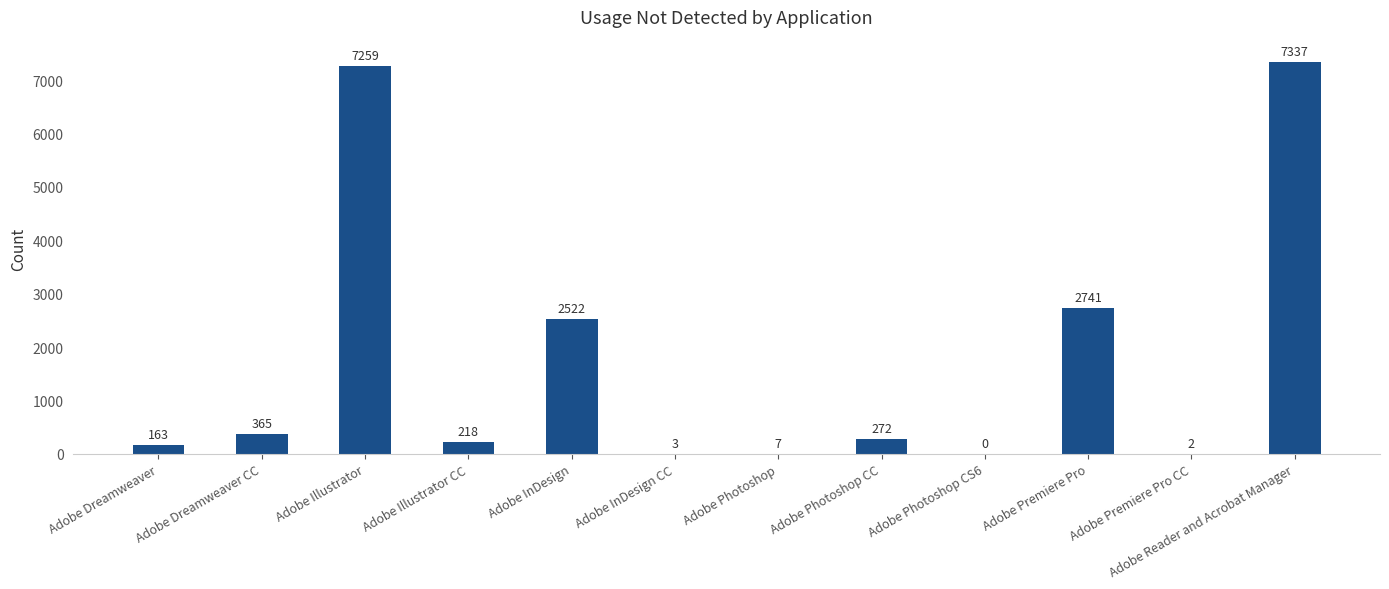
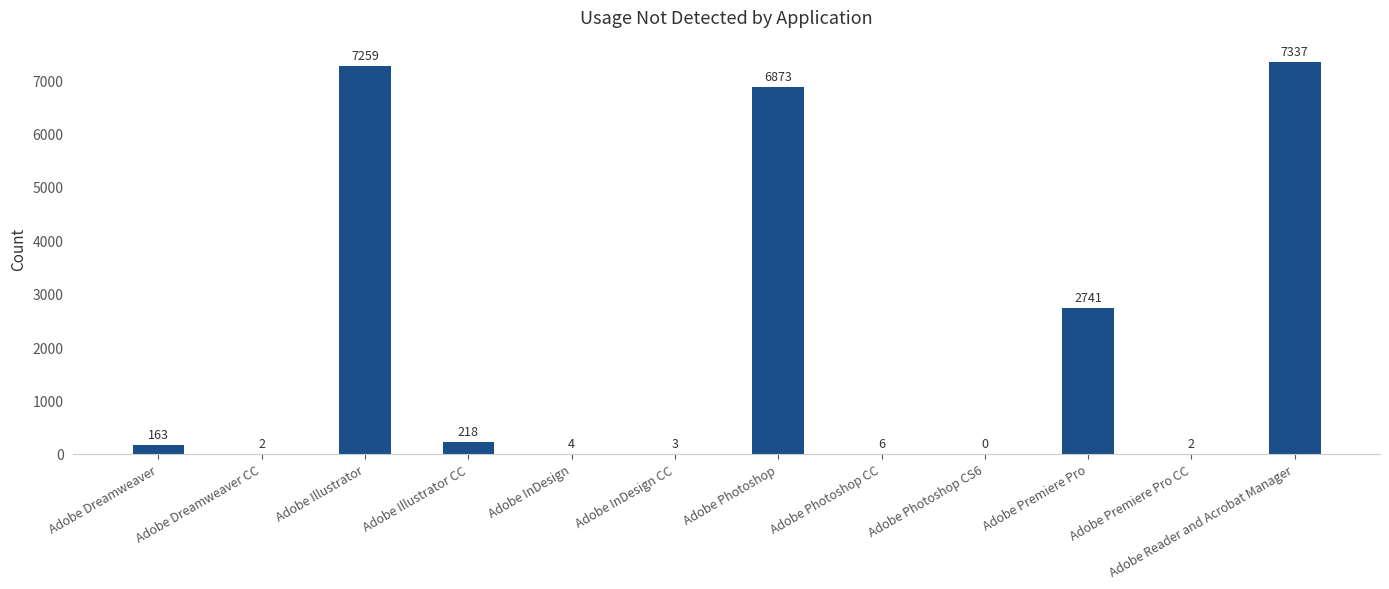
Adobe Dreamweaver CC: 365 -> 2
Adobe InDesign: 2522 -> 4
Adobe Photoshop: 7 -> 6873
Adobe Photoshop CC: 272 -> 6
